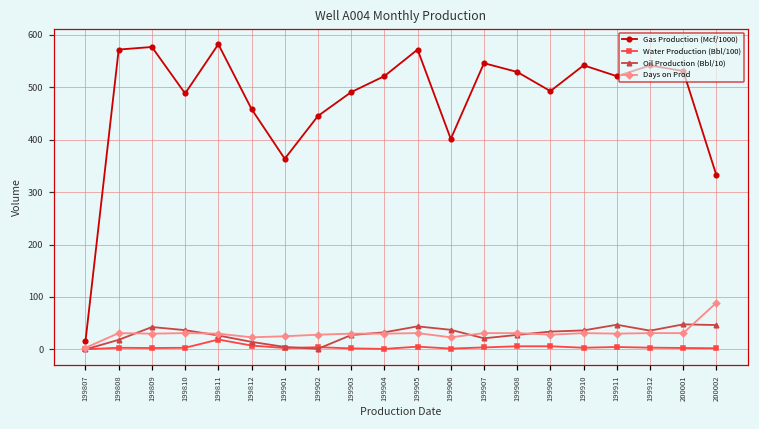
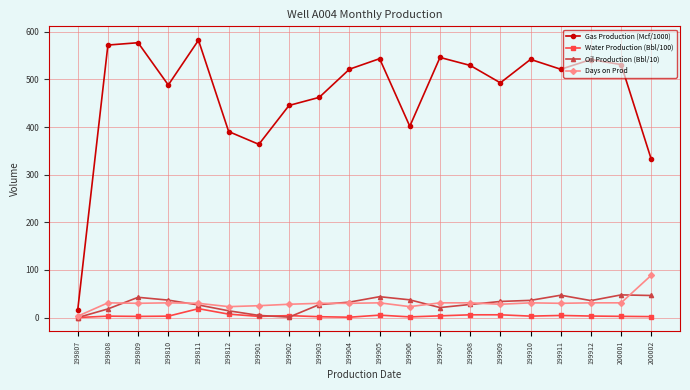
Gas Production (Mcf/1000), 199812: 460 -> 390
Gas Production (Mcf/1000), 199903: 490 -> 460
Gas Production (Mcf/1000), 199905: 570 -> 540
